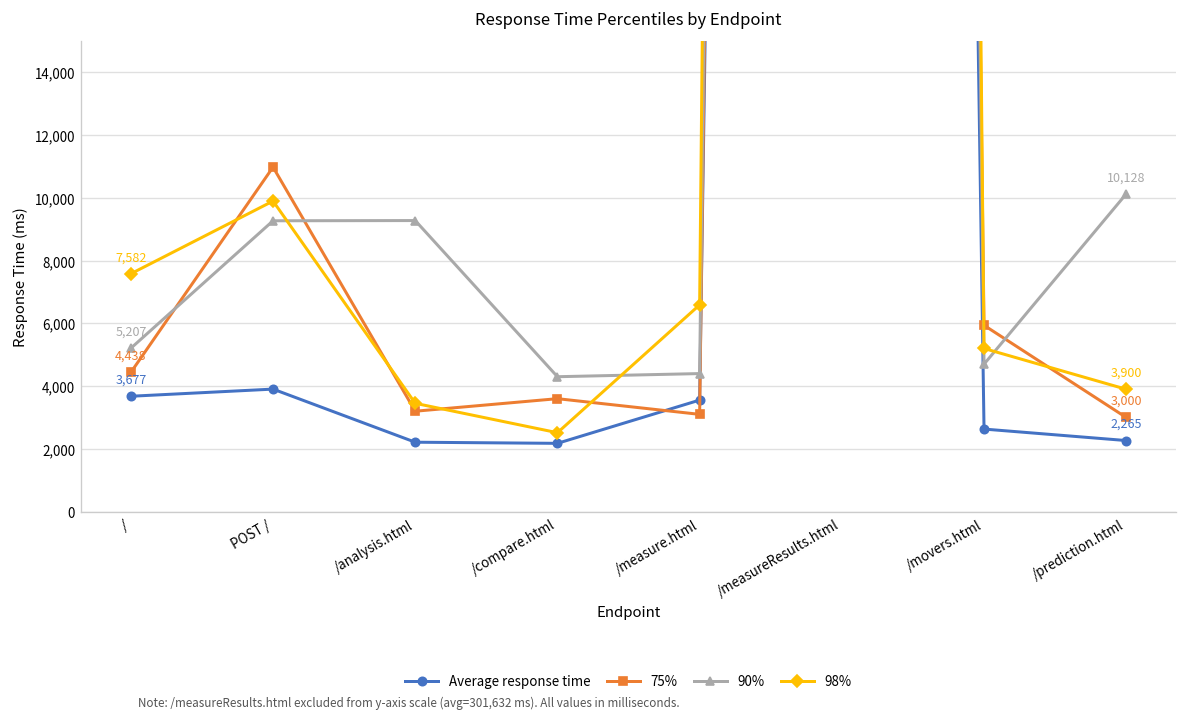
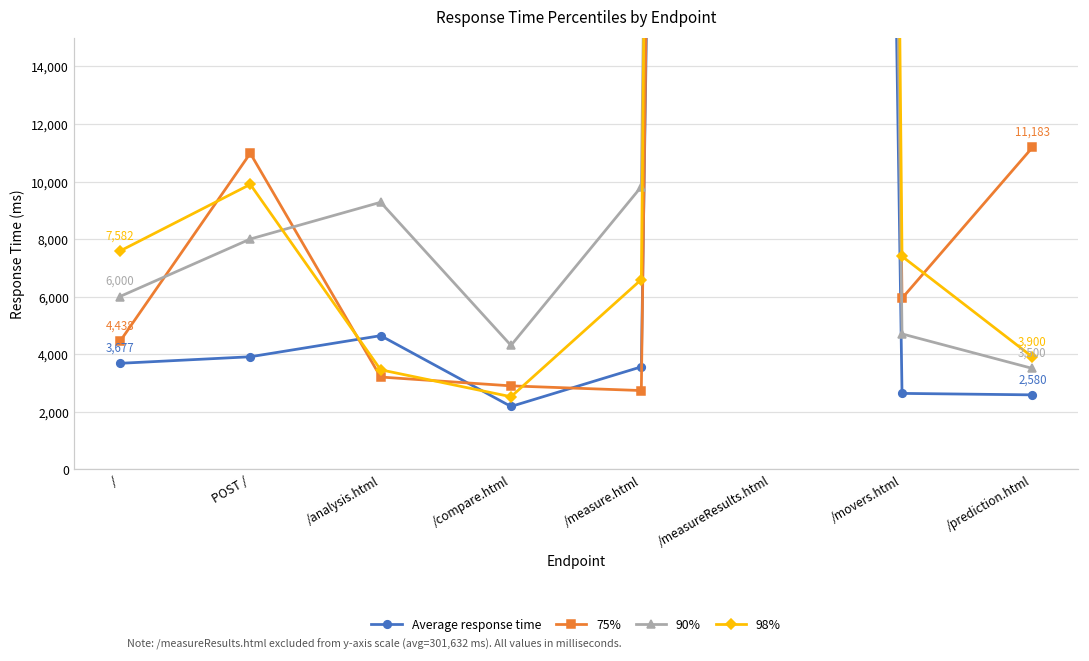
90%, /: 5,207 -> 6,000
90%, POST /: 9,300 -> 8,000
Average response time, /analysis.html: 2,200 -> 4,600
75%, /compare.html: 3,600 -> 2,900
75%, /measure.html: 3,100 -> 2,700
90%, /measure.html: 4,400 -> 9,800
98%, /movers.html: 5,200 -> 7,400
Average response time, /prediction.html: 2,265 -> 2,580
75%, /prediction.html: 3,000 -> 11,183
90%, /prediction.html: 10,128 -> 3,500
